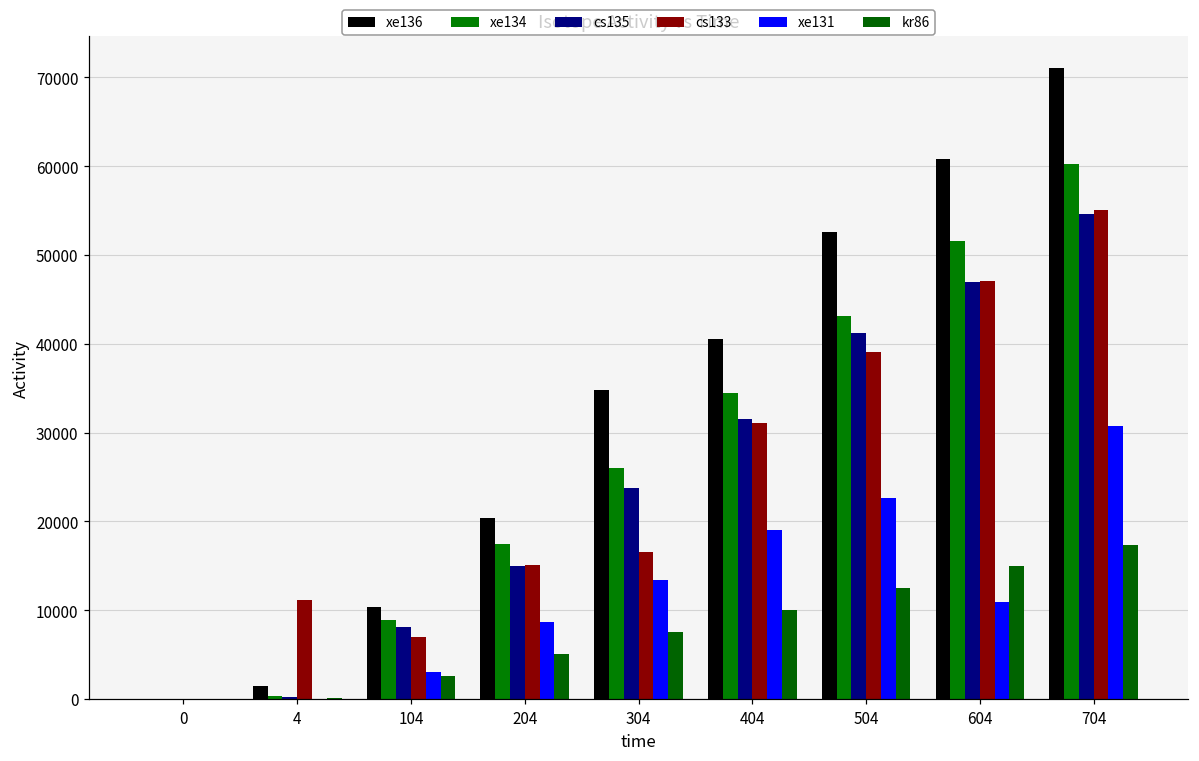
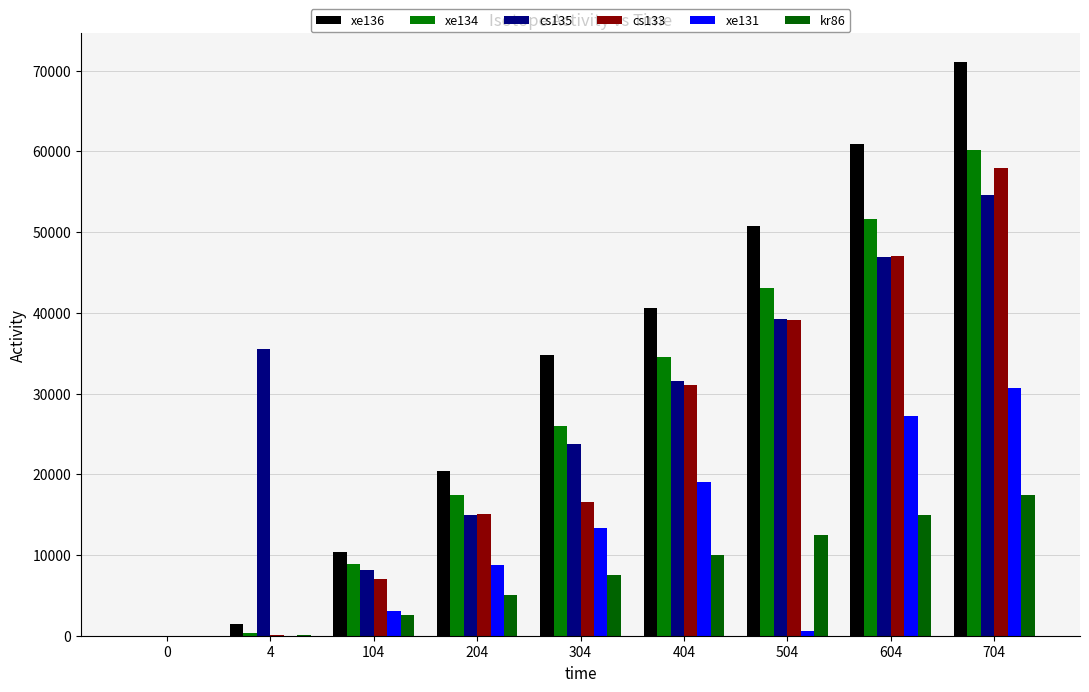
cs135, 4: 0 -> 36000
cs133, 4: 11000 -> 0
xe136, 504: 53000 -> 51000
cs135, 504: 41000 -> 39000
xe131, 504: 23000 -> 1000
xe131, 604: 11000 -> 27000
cs133, 704: 55000 -> 58000
